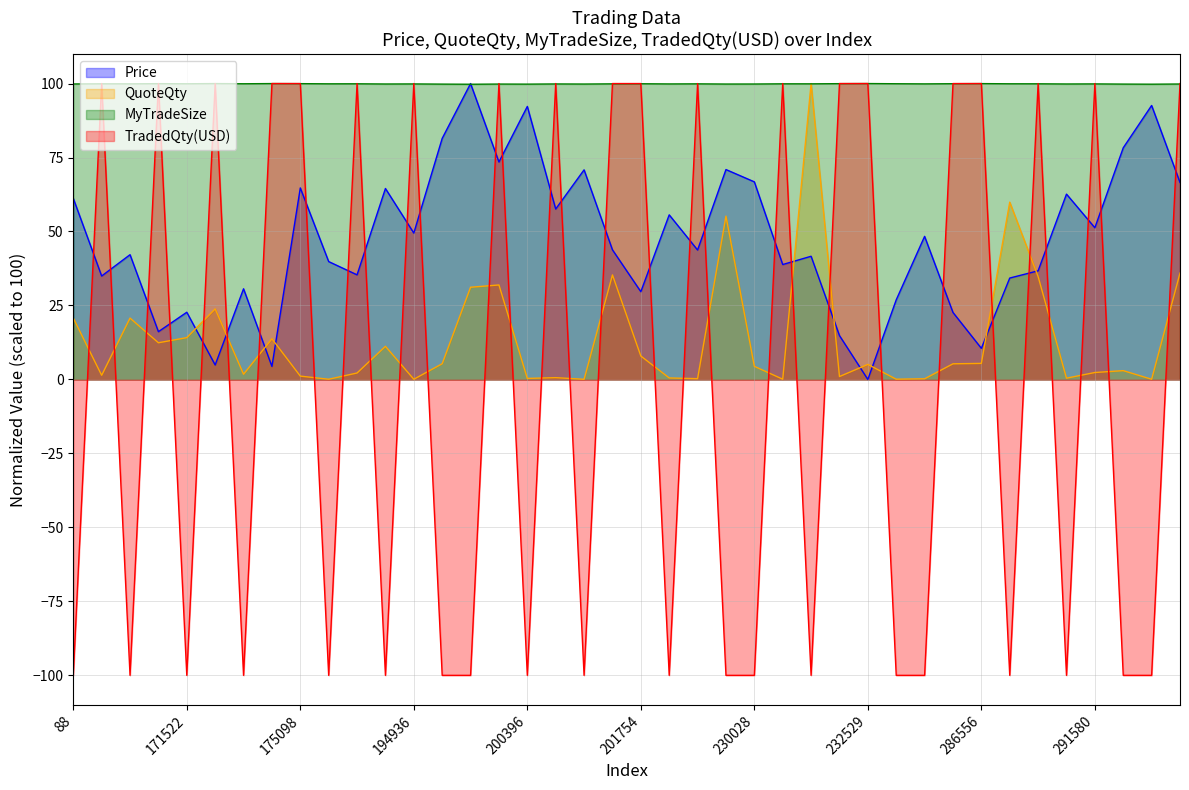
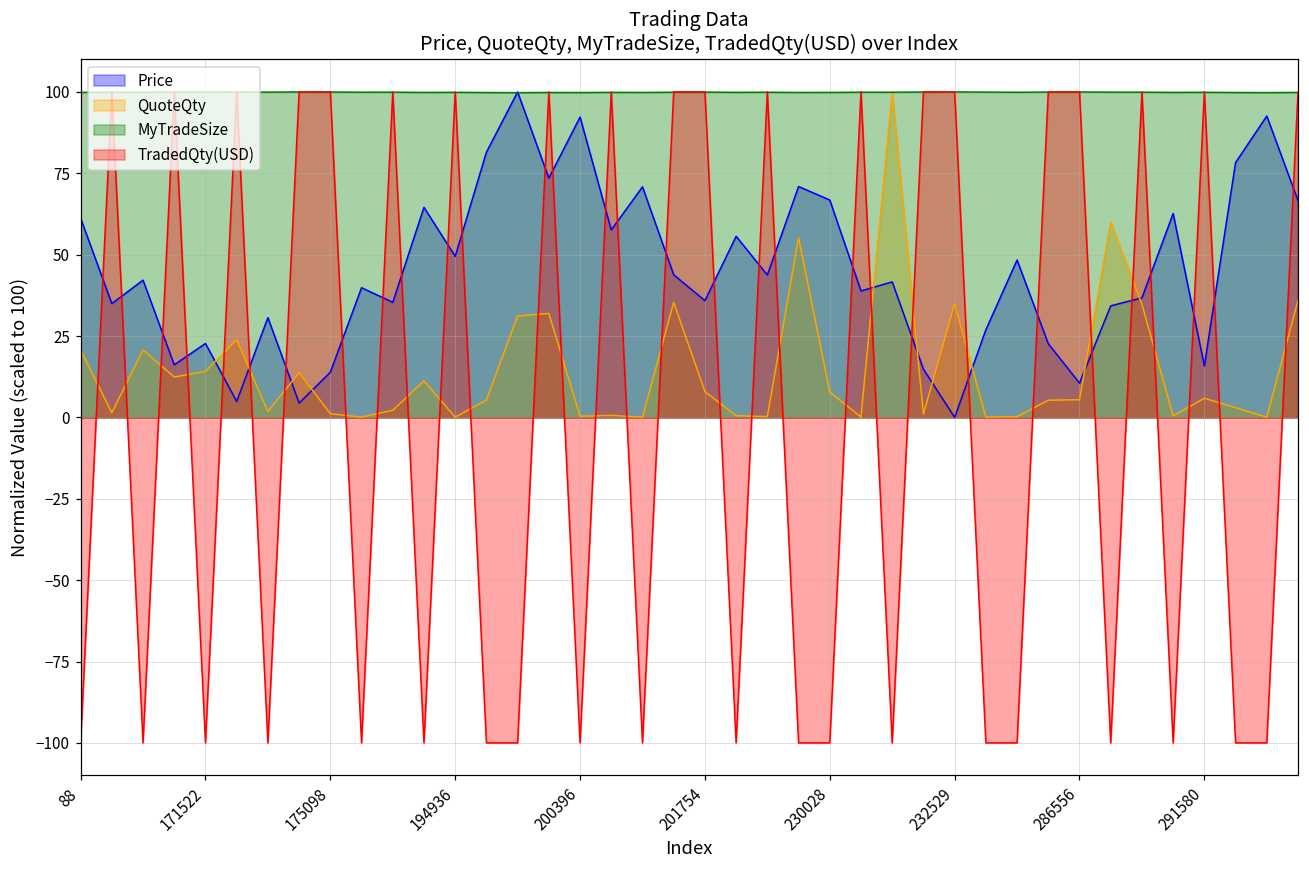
Price, 175098: 65 -> 14
Price, 201754: 30 -> 36
QuoteQty, 230028: 4 -> 8
QuoteQty, 232529: 5 -> 35
Price, 291580: 51 -> 16
QuoteQty, 291580: 2 -> 6
